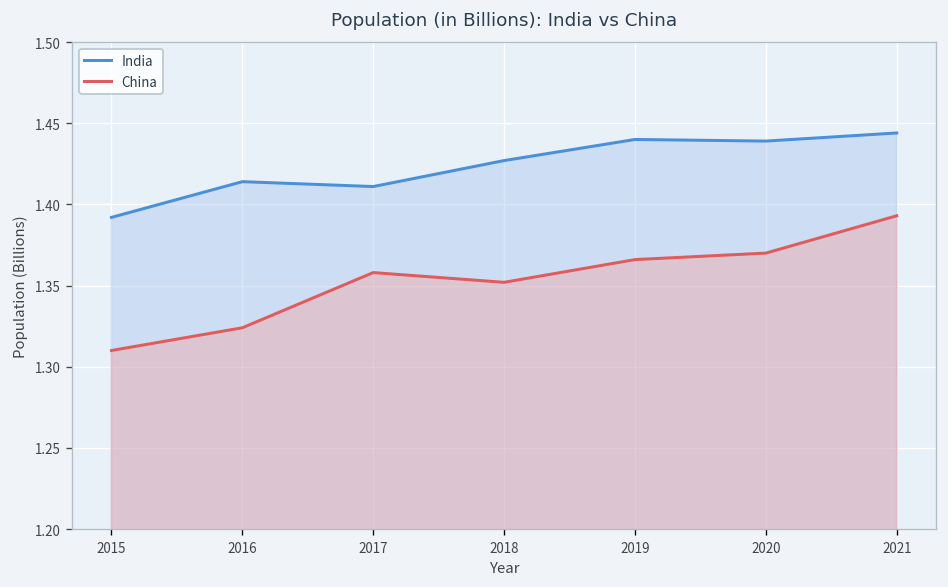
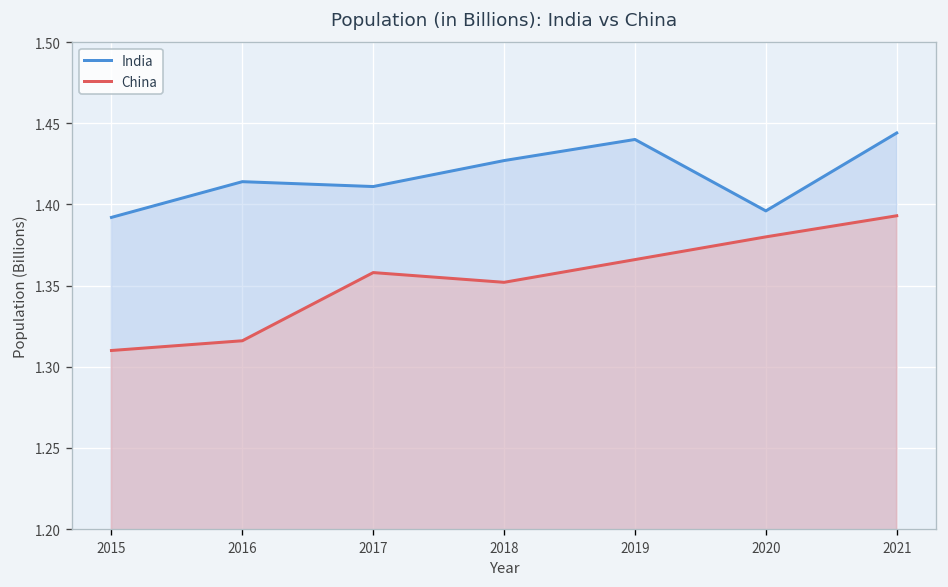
China, 2016: 1.324 -> 1.316
India, 2020: 1.439 -> 1.396
China, 2020: 1.37 -> 1.38
